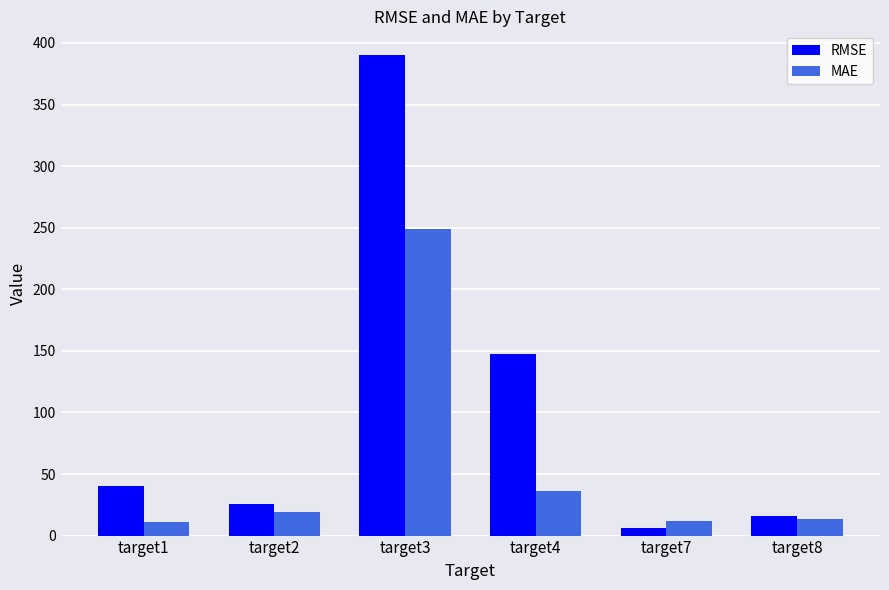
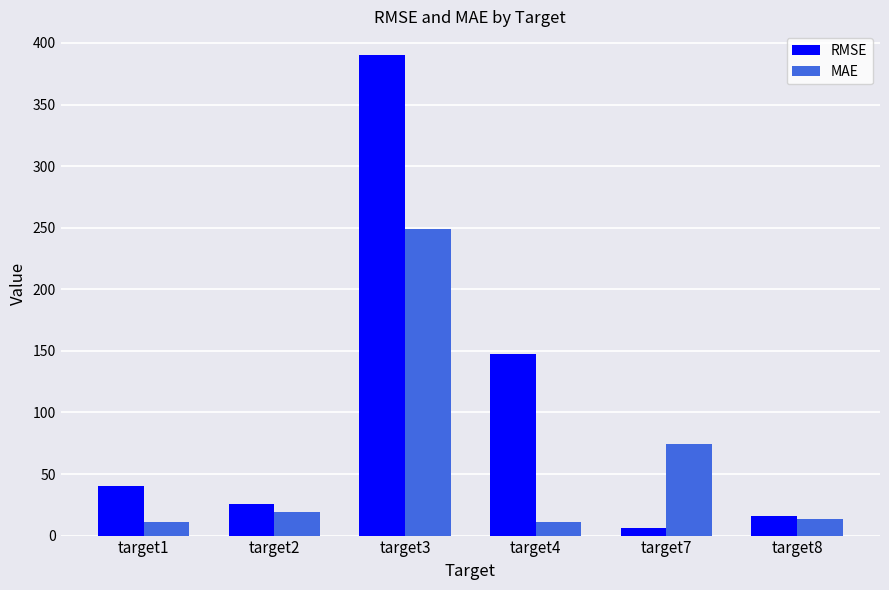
MAE, target4: 36 -> 11
MAE, target7: 12 -> 74
